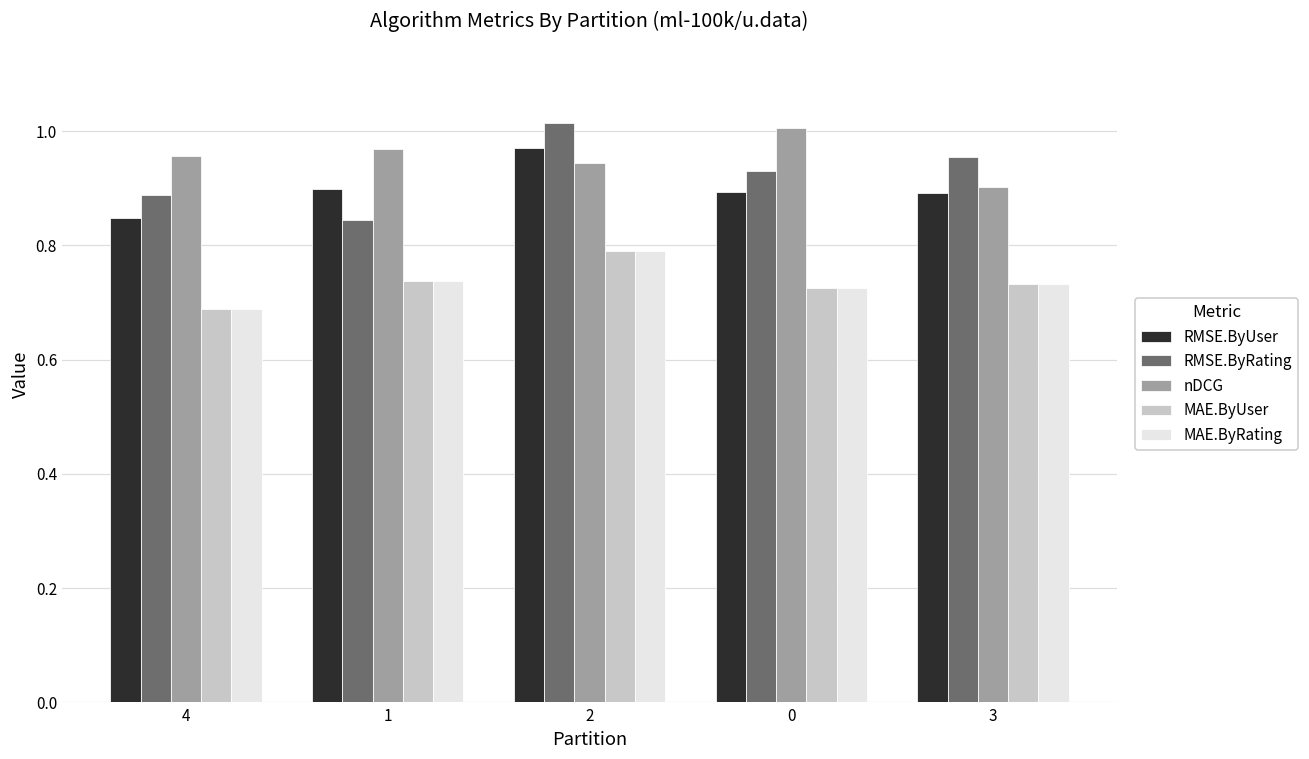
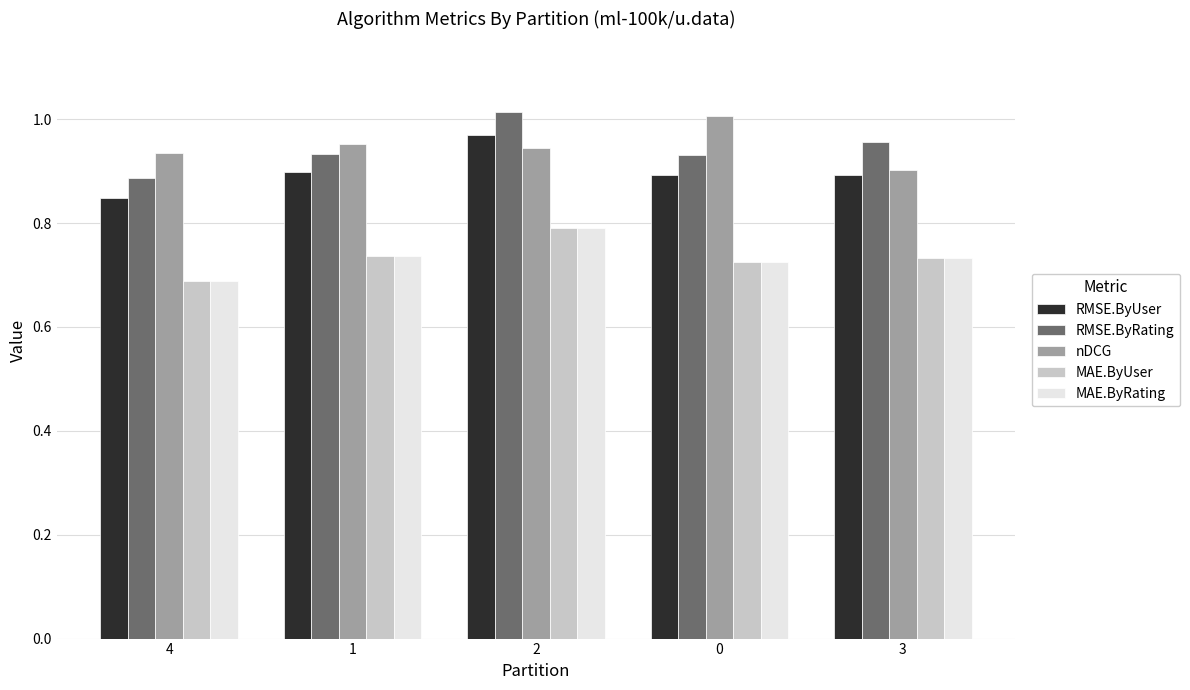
nDCG, 4: 0.96 -> 0.93
RMSE.ByRating, 1: 0.84 -> 0.93
nDCG, 1: 0.97 -> 0.95
